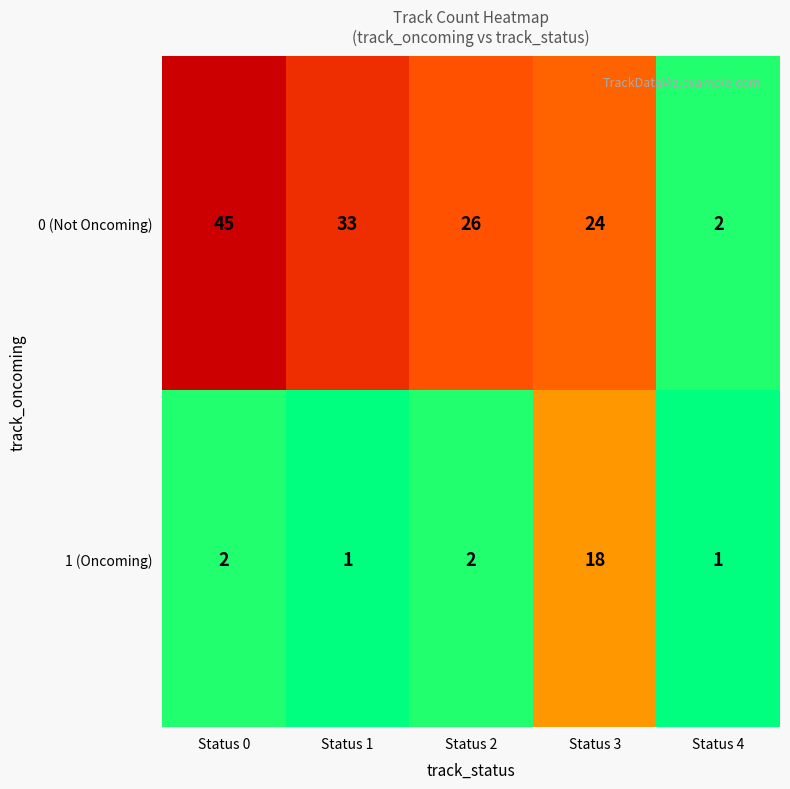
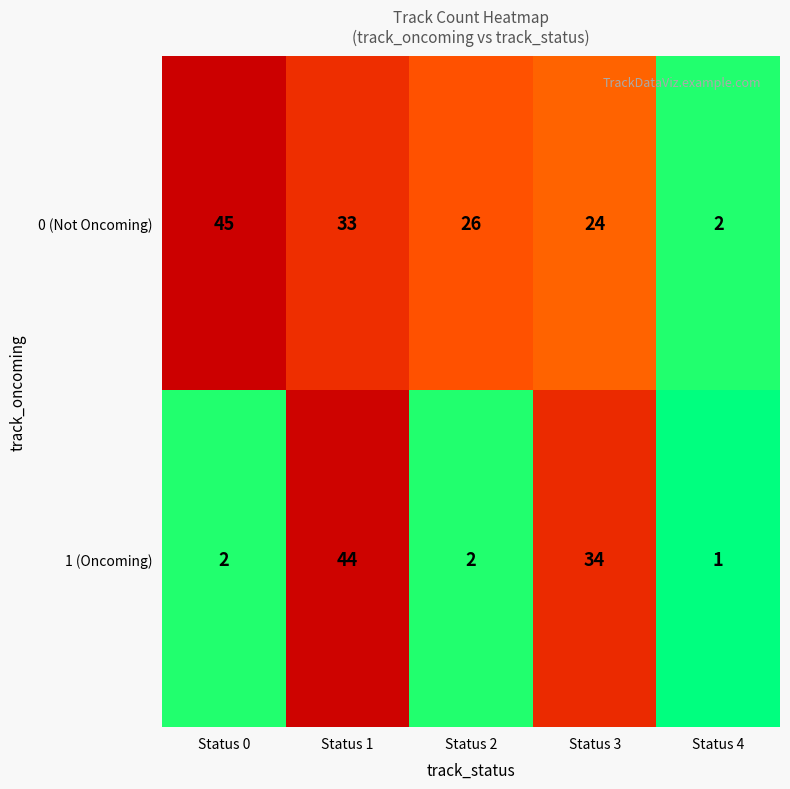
1 (Oncoming), Status 1: 1 -> 44
1 (Oncoming), Status 3: 18 -> 34
